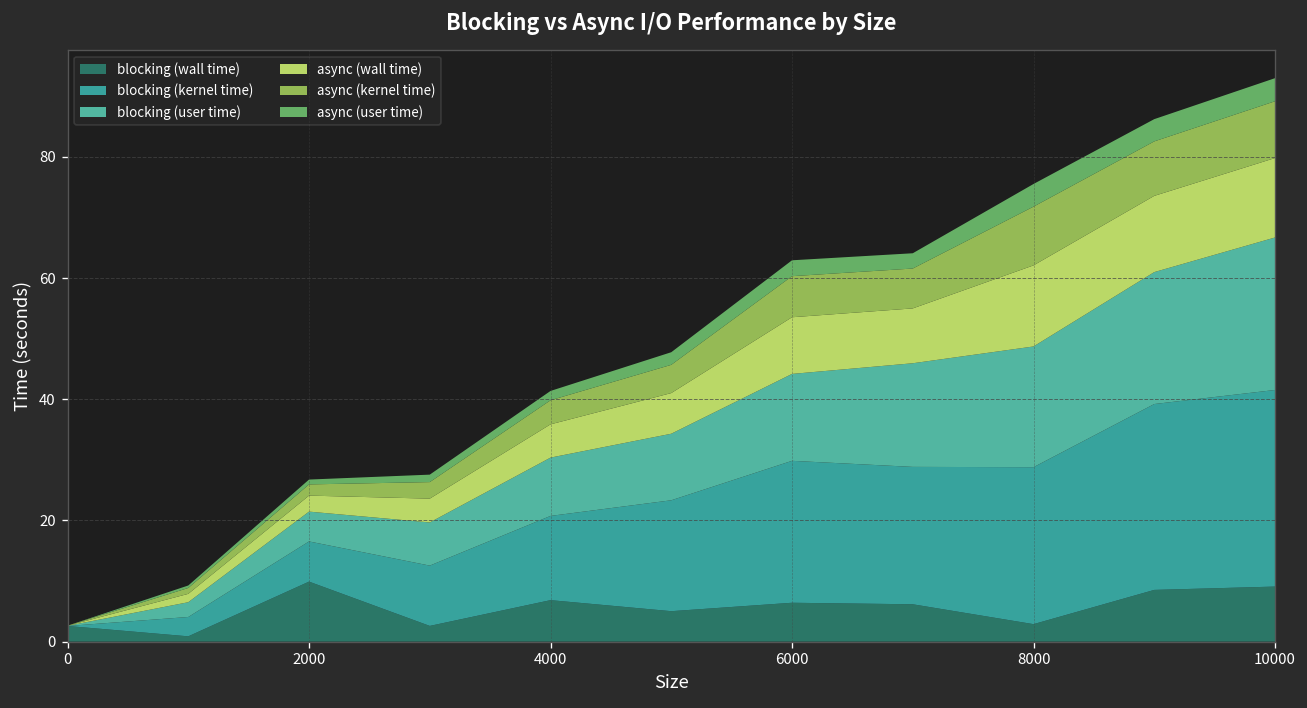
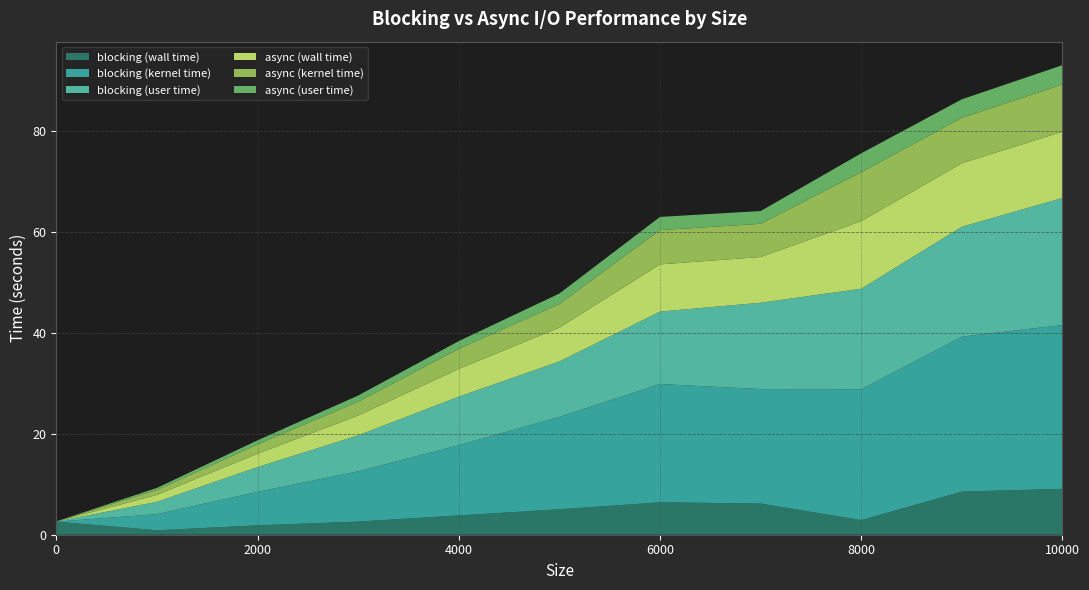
blocking (wall time), 2000: 10 -> 2
blocking (wall time), 4000: 7 -> 4
